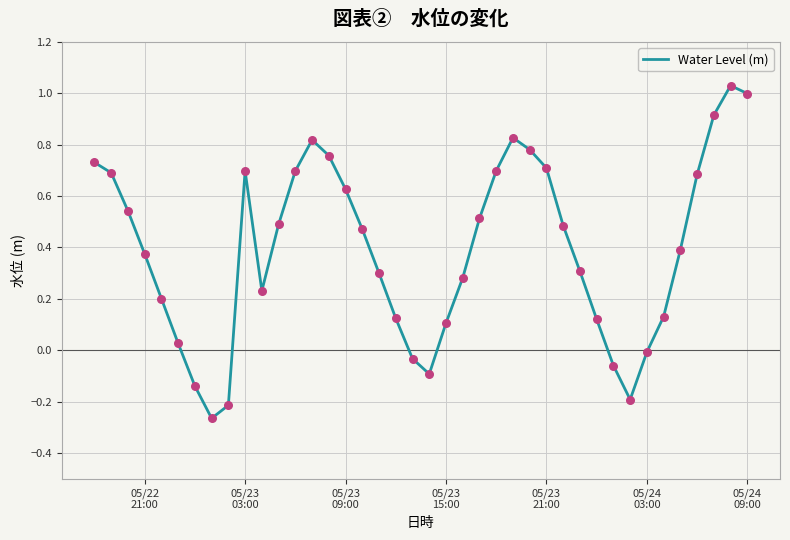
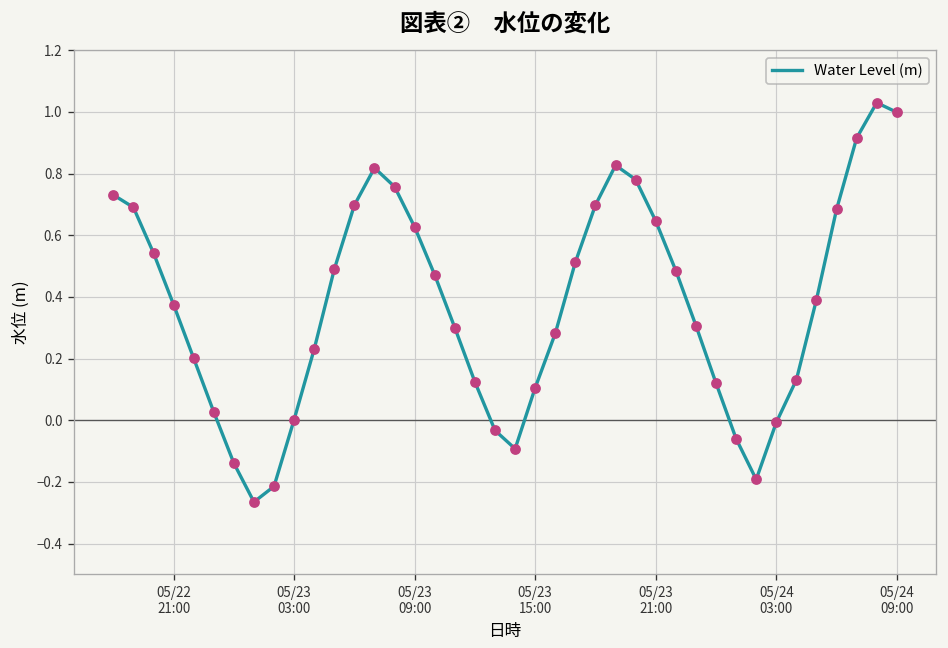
05/23 03:00: 0.70 -> 0.00
05/23 21:00: 0.71 -> 0.65
